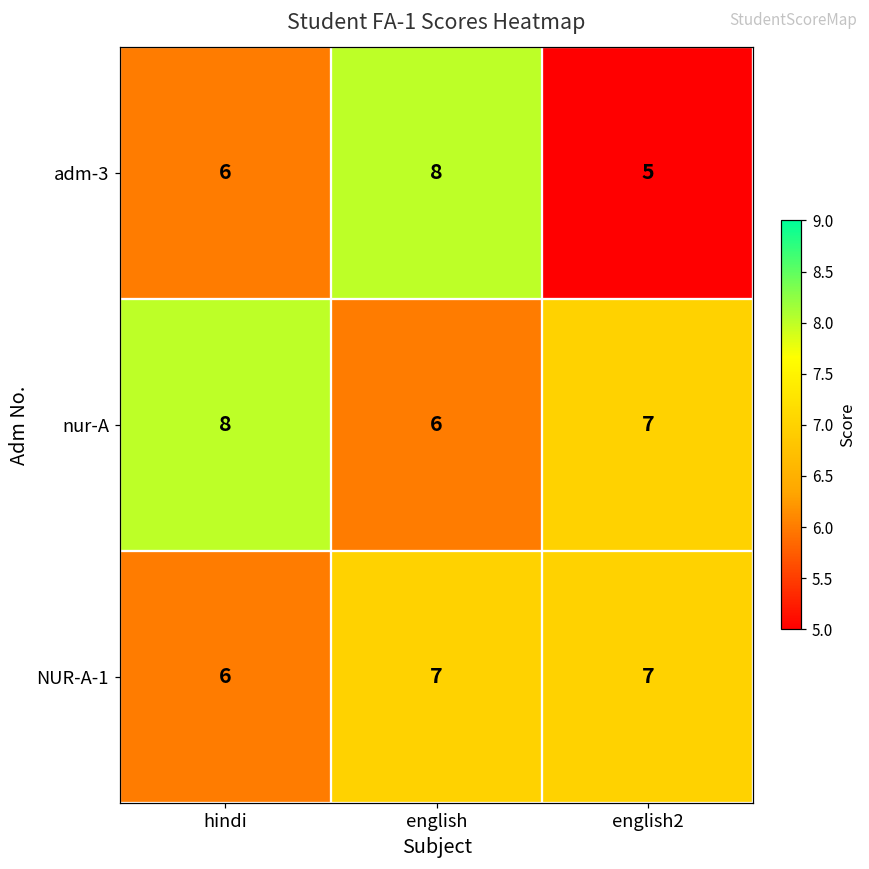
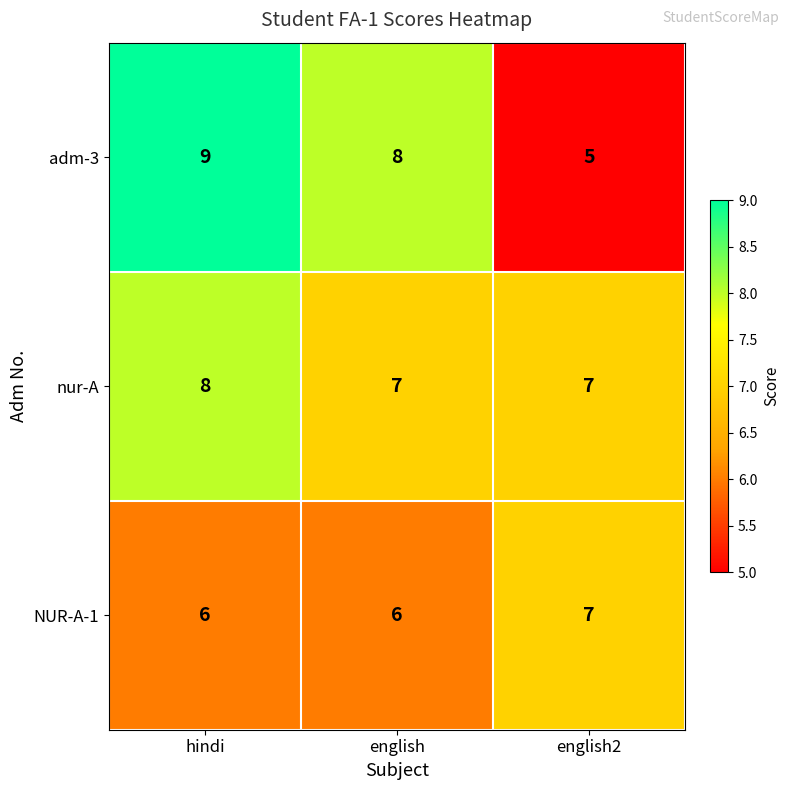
adm-3, hindi: 6 -> 9
nur-A, english: 6 -> 7
NUR-A-1, english: 7 -> 6
